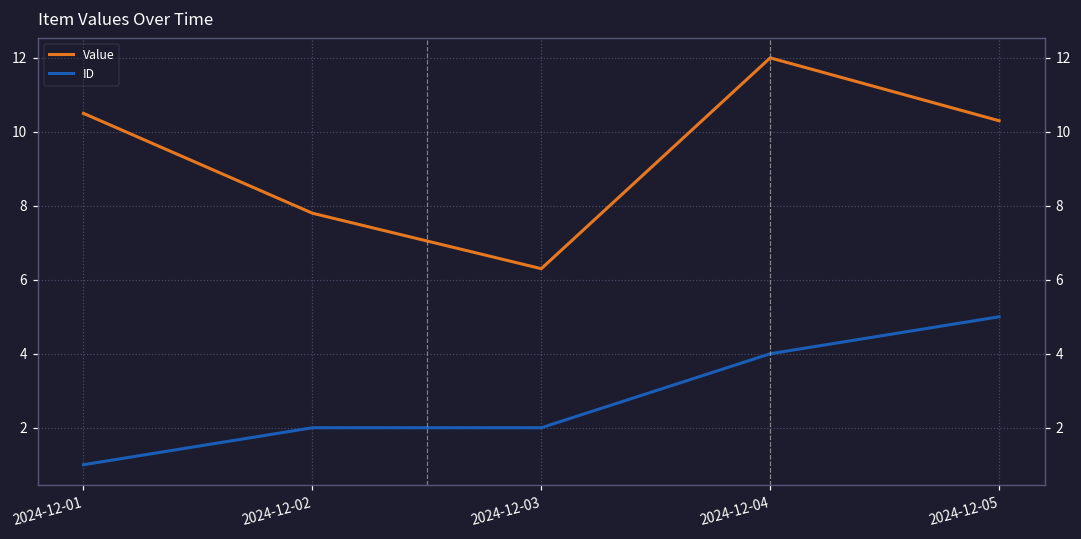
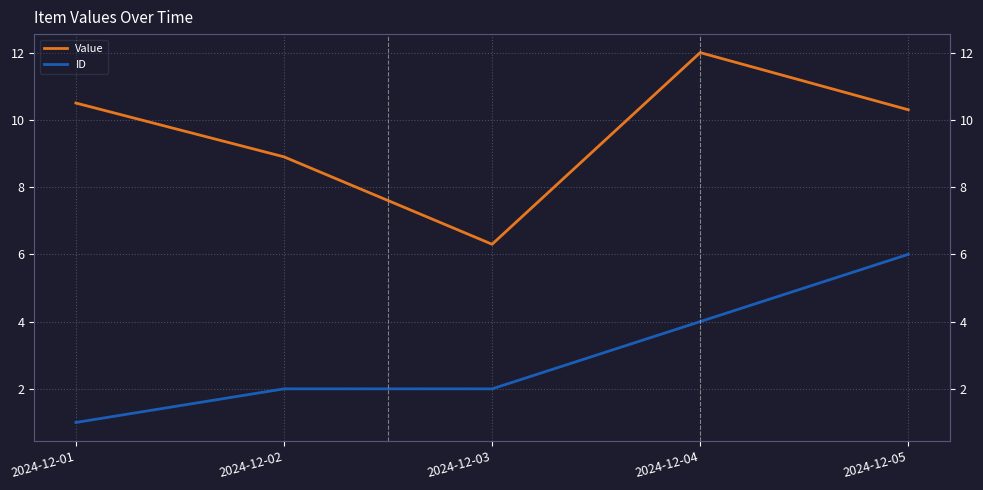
Value, 2024-12-02: 7.8 -> 8.9
ID, 2024-12-05: 5 -> 6
